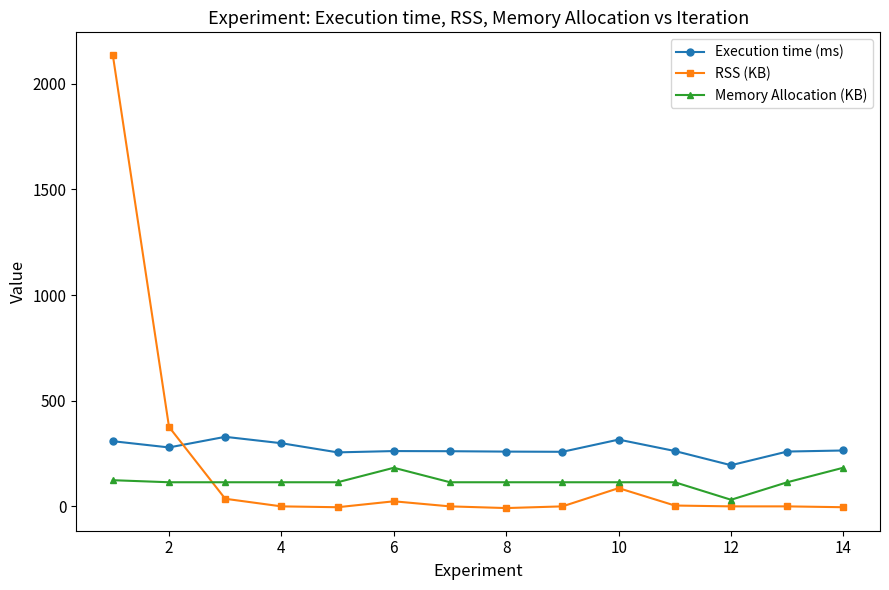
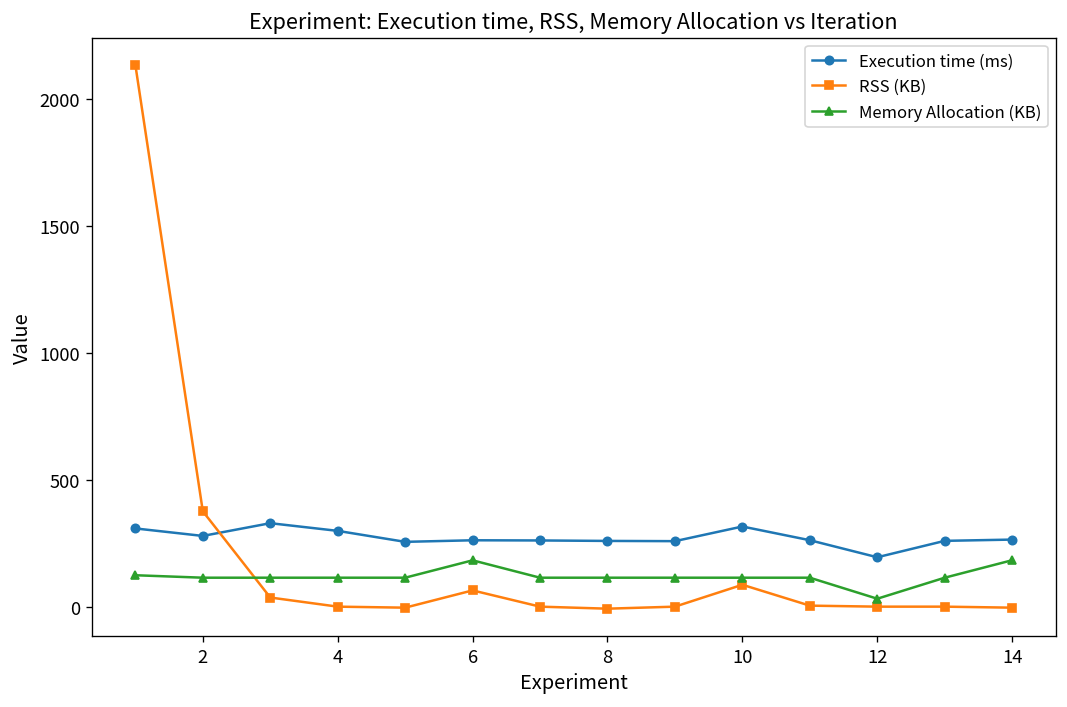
RSS (KB), 6: 20 -> 60
